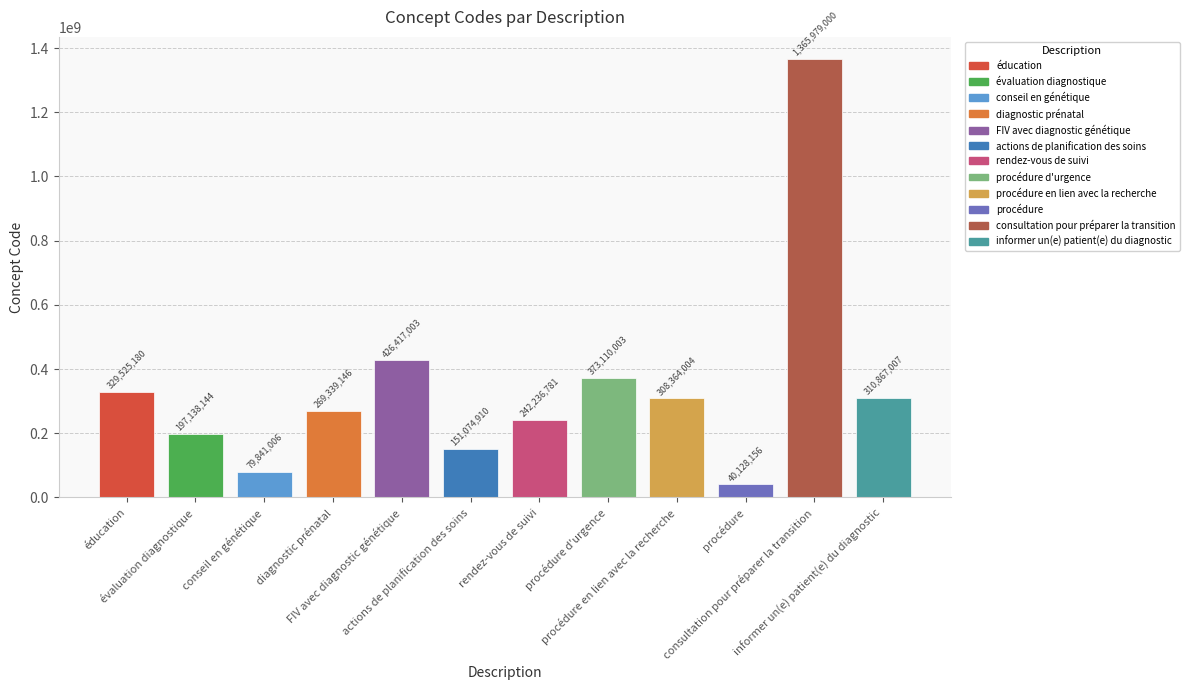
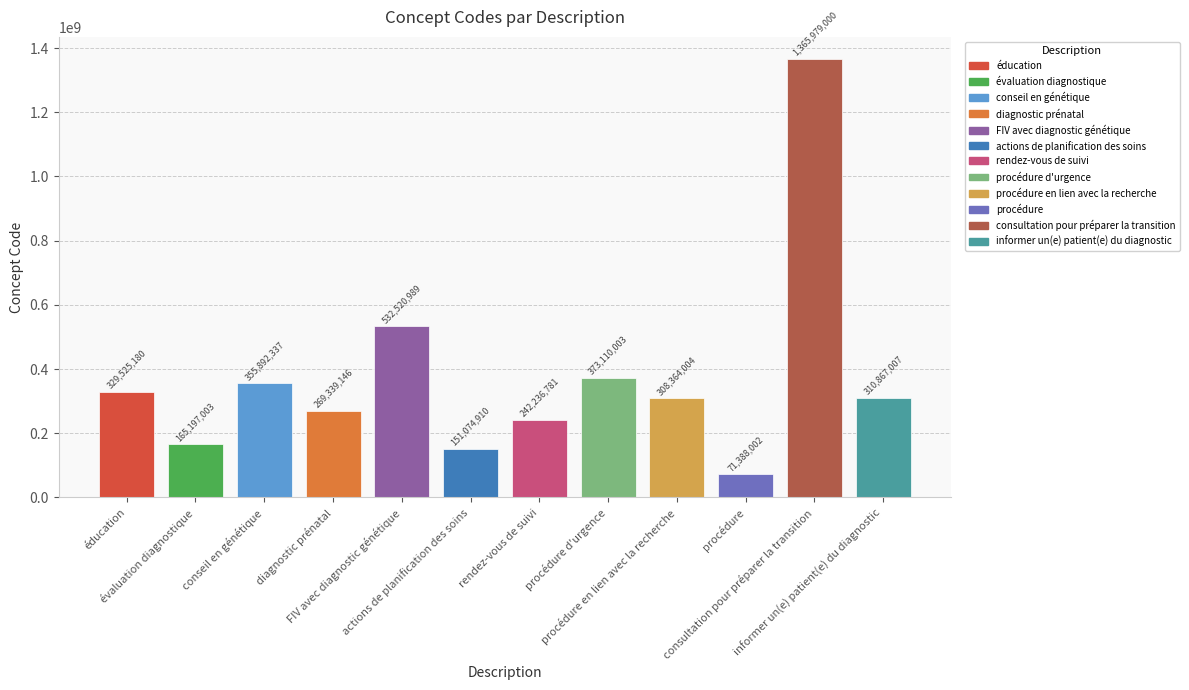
évaluation diagnostique: 197,138,144 -> 165,197,003
conseil en génétique: 79,841,006 -> 355,892,337
FIV avec diagnostic génétique: 426,417,003 -> 532,520,989
procédure: 40,128,156 -> 71,388,002
